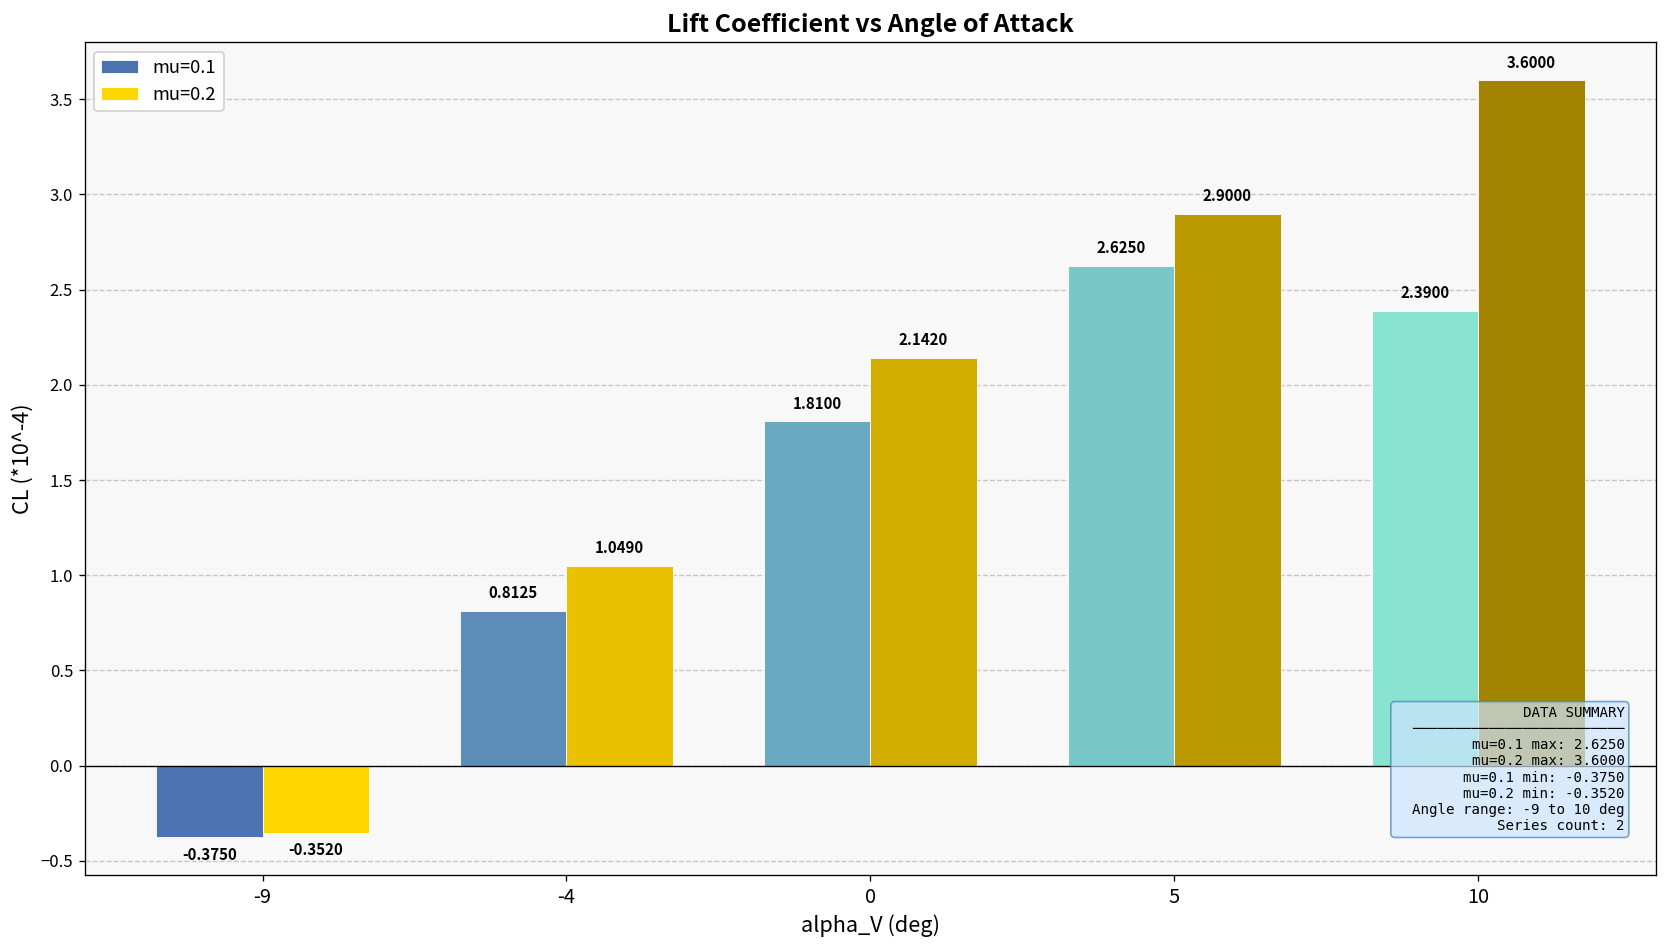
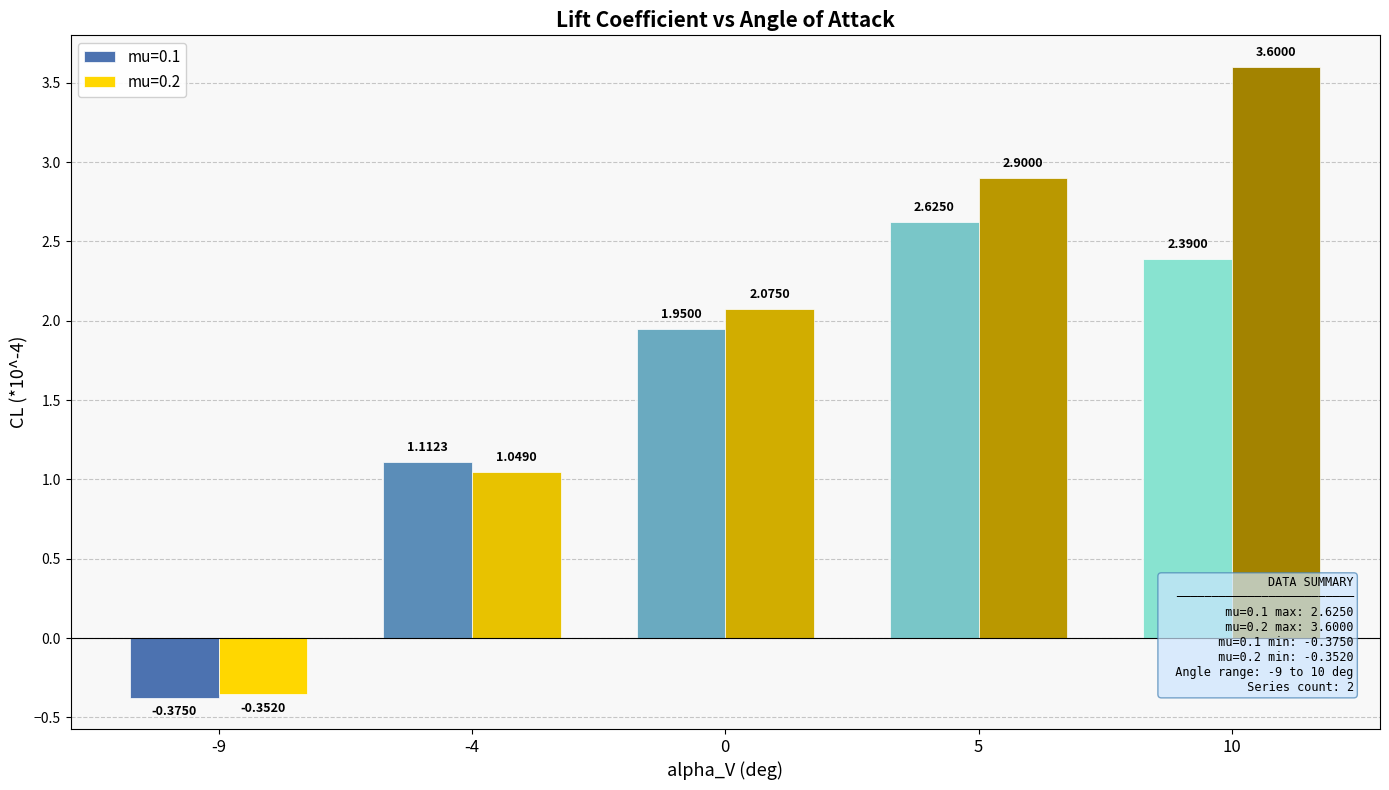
mu=0.1, -4: 0.8125 -> 1.1123
mu=0.1, 0: 1.8100 -> 1.9500
mu=0.2, 0: 2.1420 -> 2.0750
